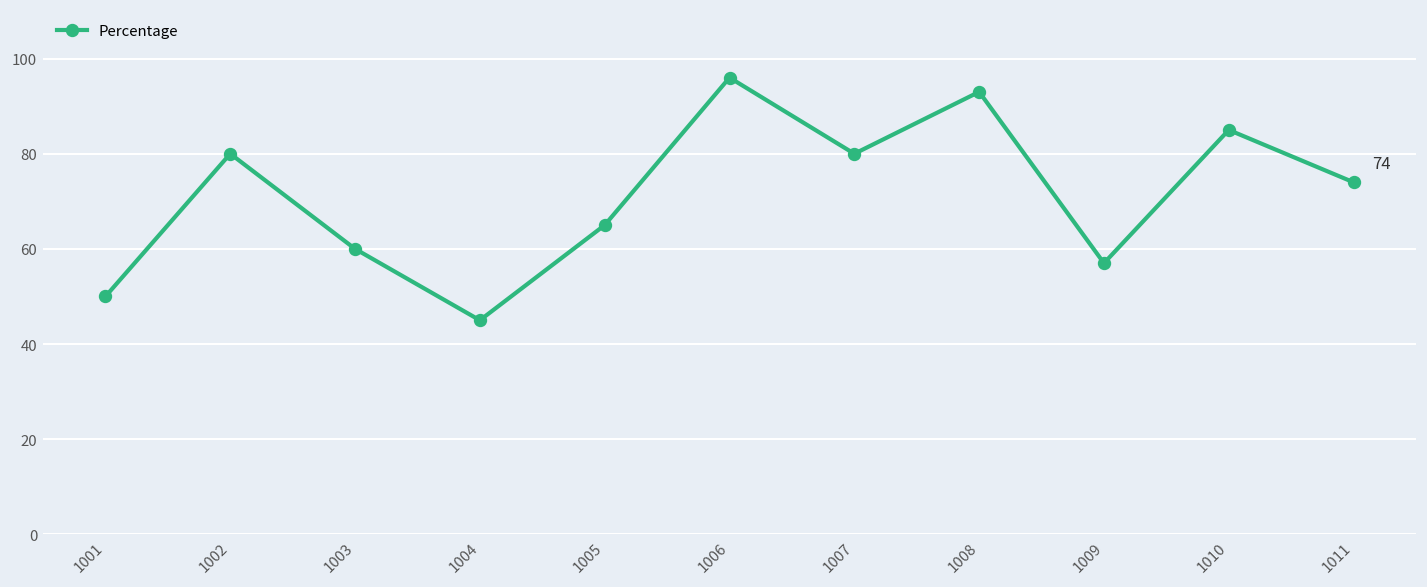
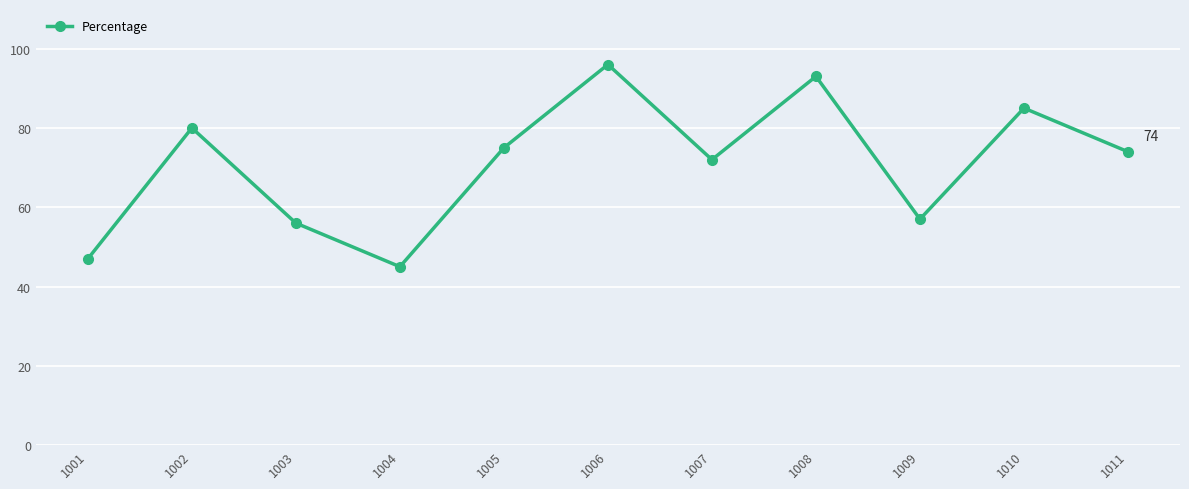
1001: 50 -> 47
1003: 60 -> 56
1005: 65 -> 75
1007: 80 -> 72
